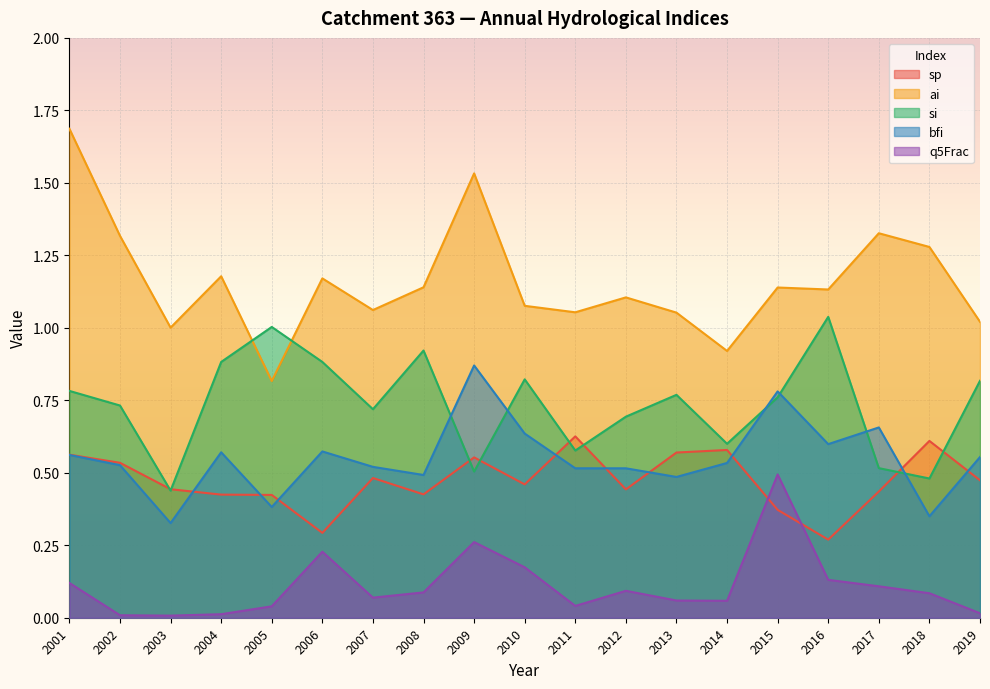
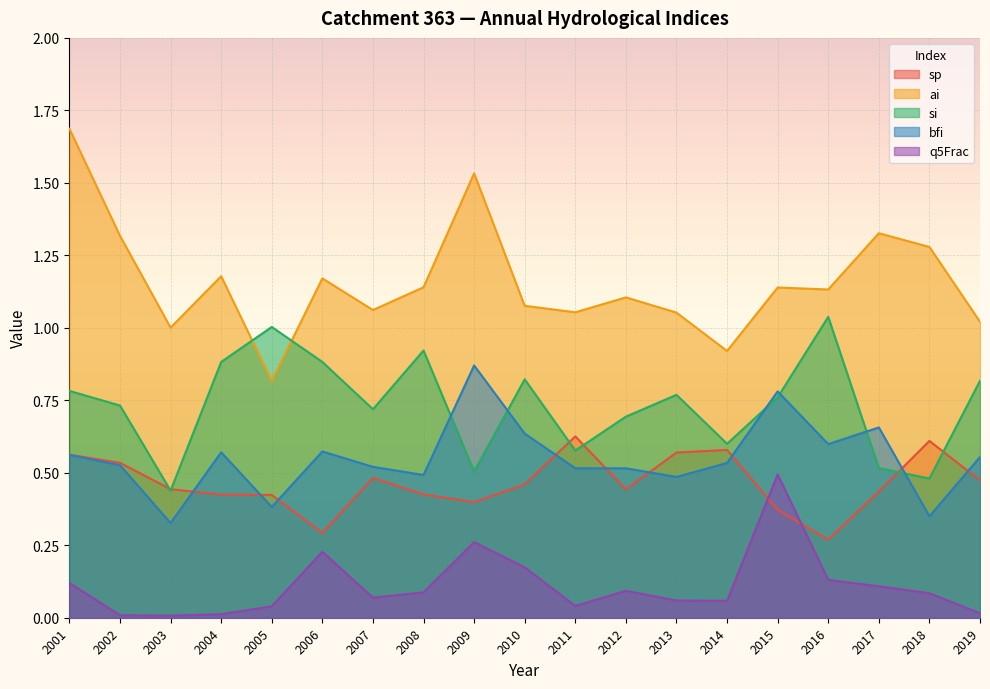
sp, 2009: 0.55 -> 0.40
